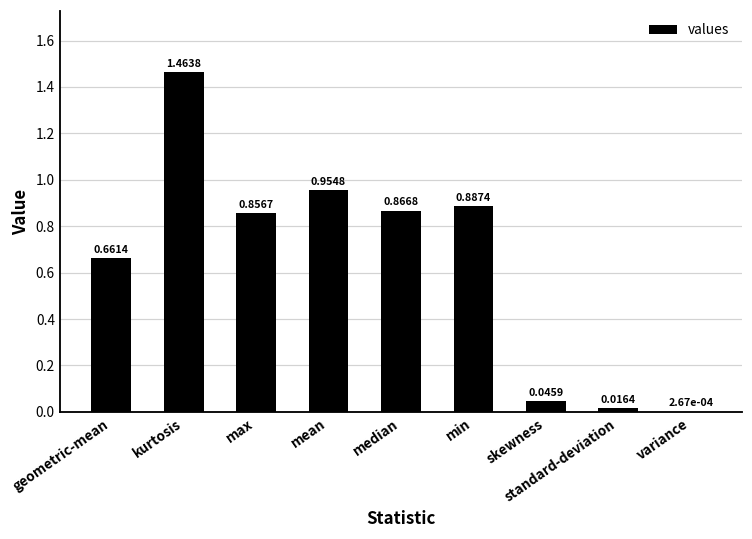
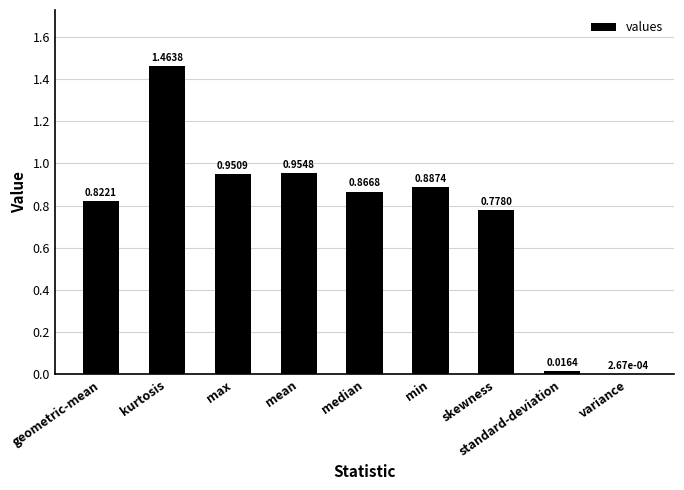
geometric-mean: 0.6614 -> 0.8221
max: 0.8567 -> 0.9509
skewness: 0.0459 -> 0.7780
